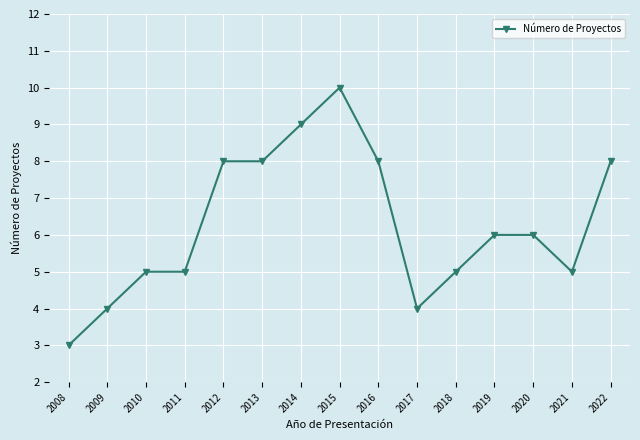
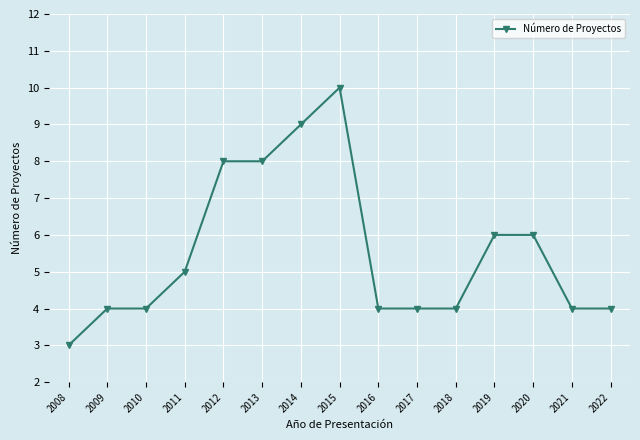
2010: 5 -> 4
2016: 8 -> 4
2018: 5 -> 4
2021: 5 -> 4
2022: 8 -> 4
